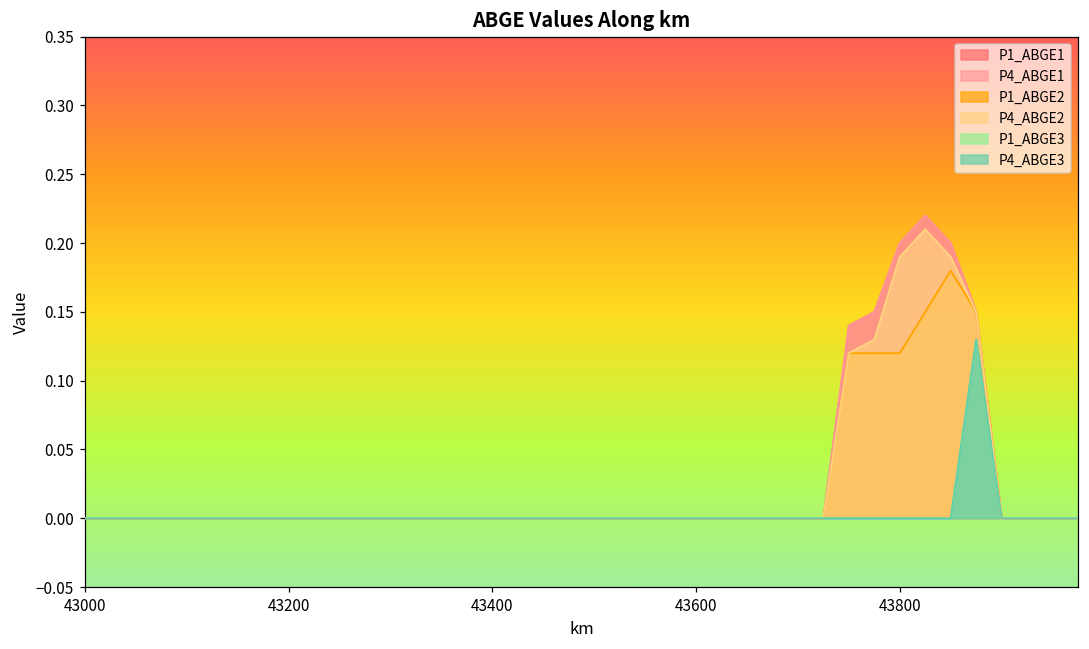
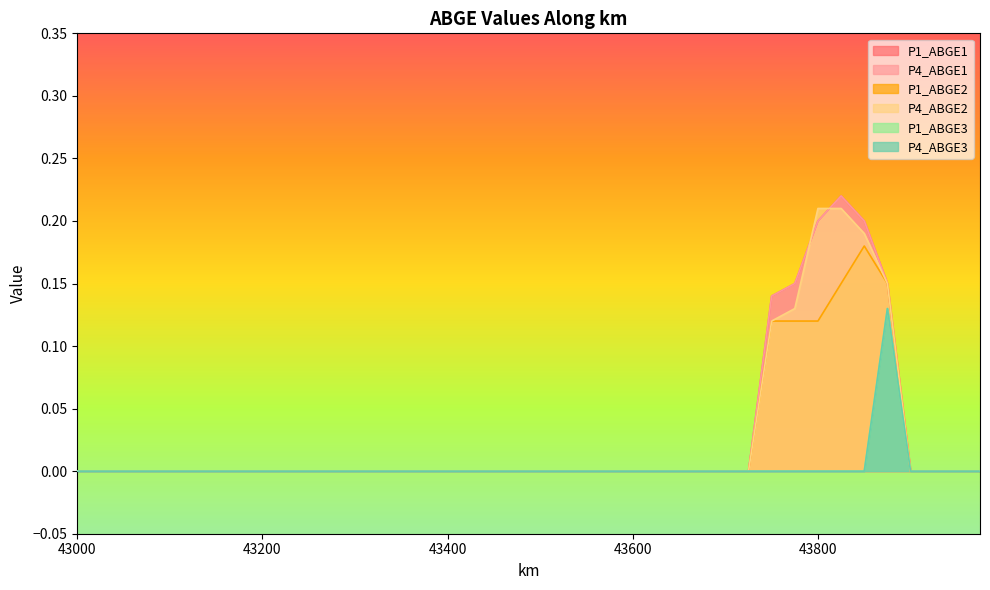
P4_ABGE2, 43800: 0.19 -> 0.21
